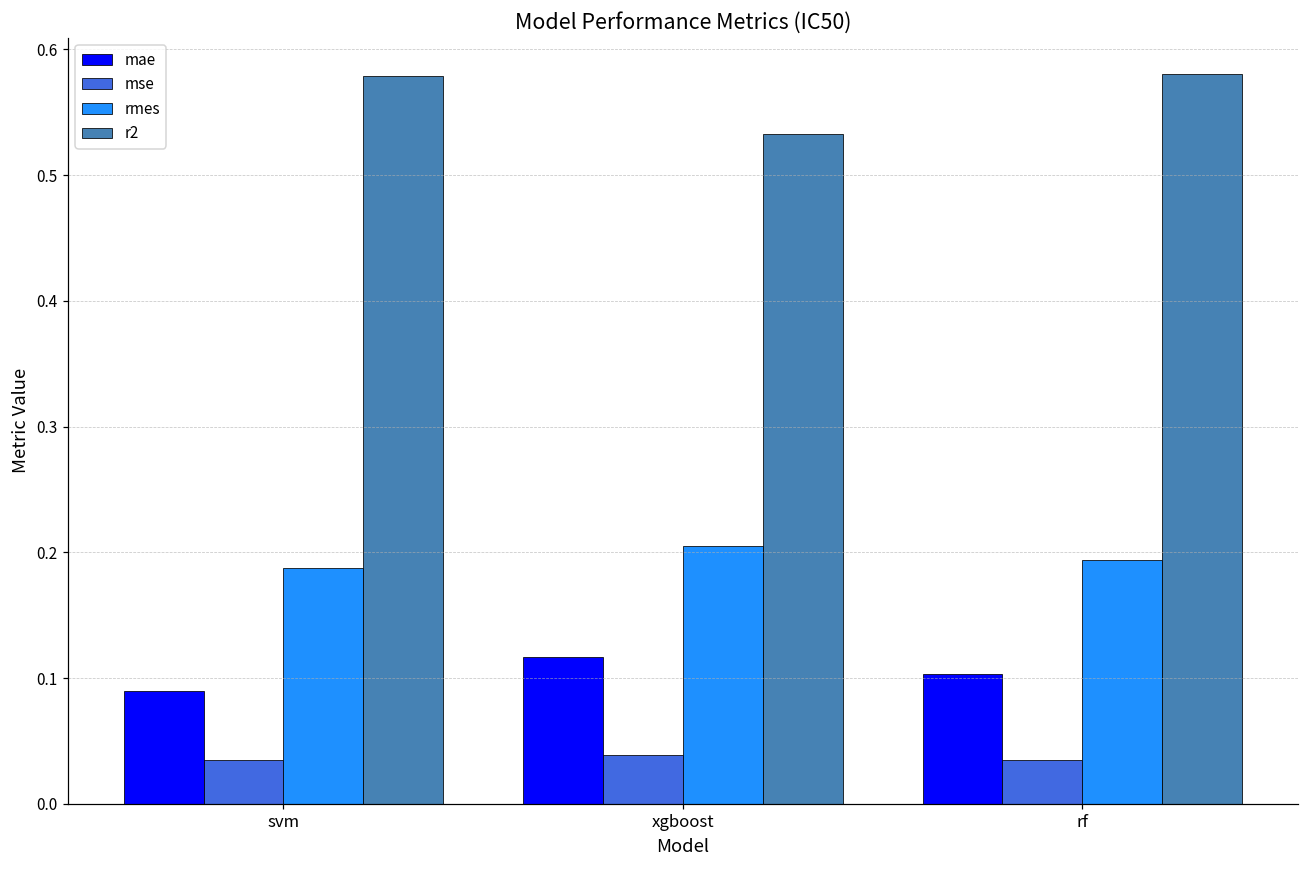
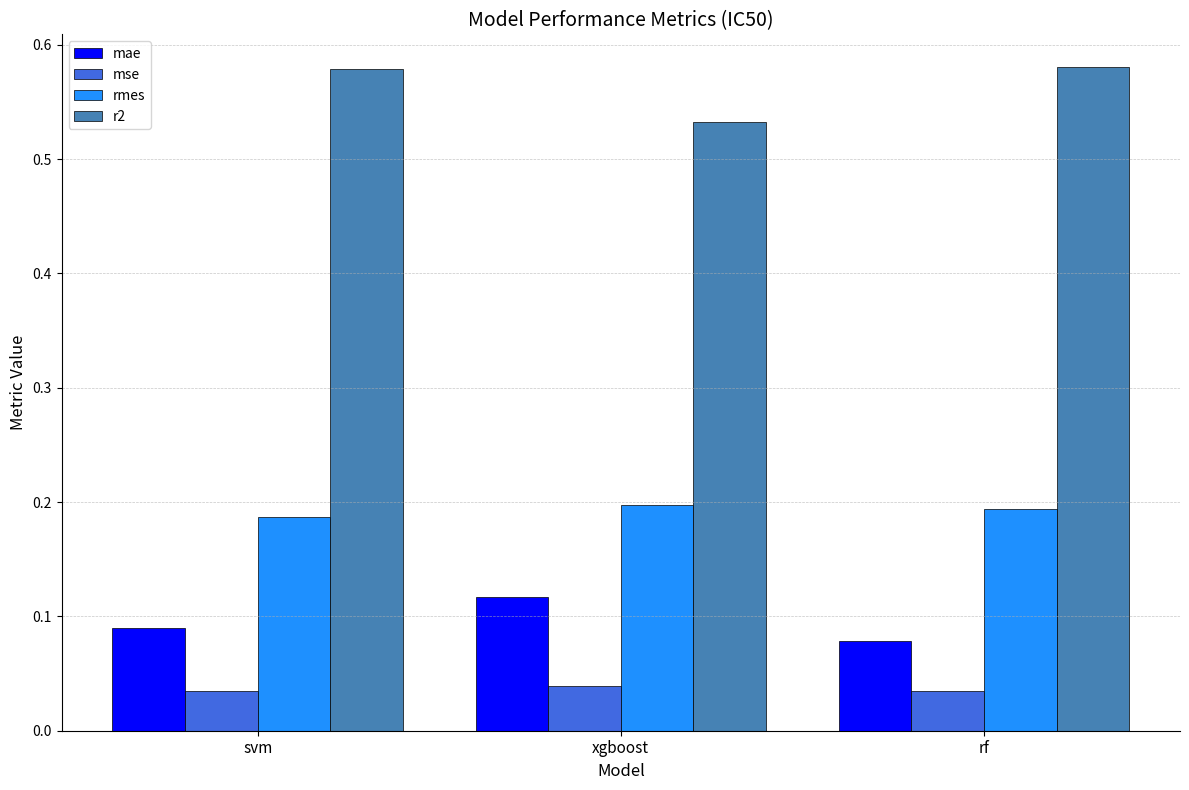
rmes, xgboost: 0.205 -> 0.197
mae, rf: 0.103 -> 0.079
